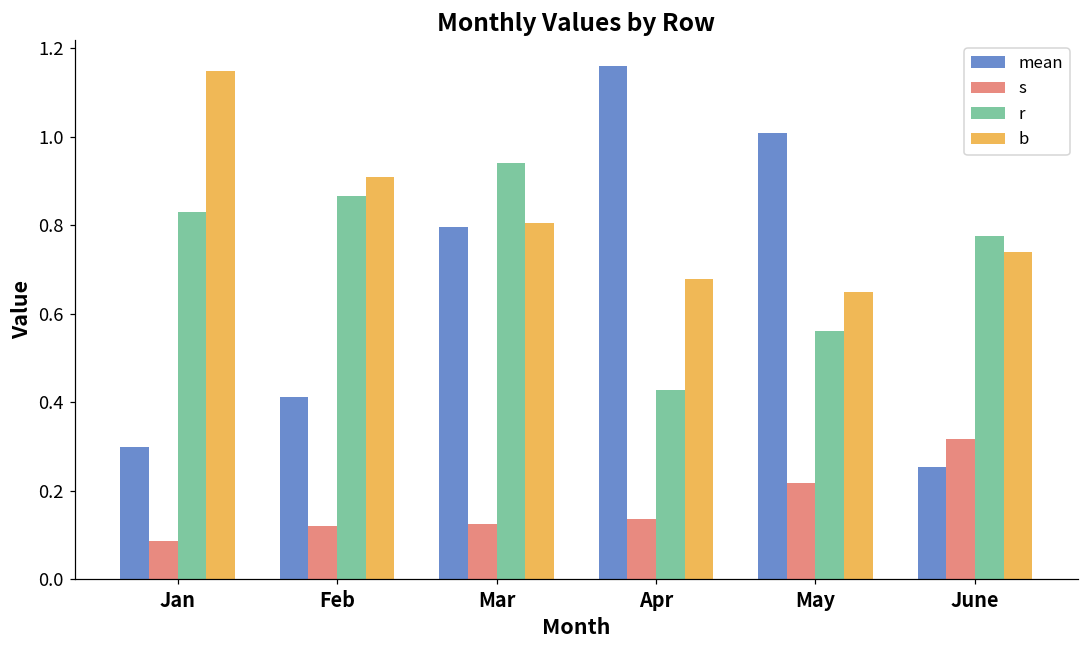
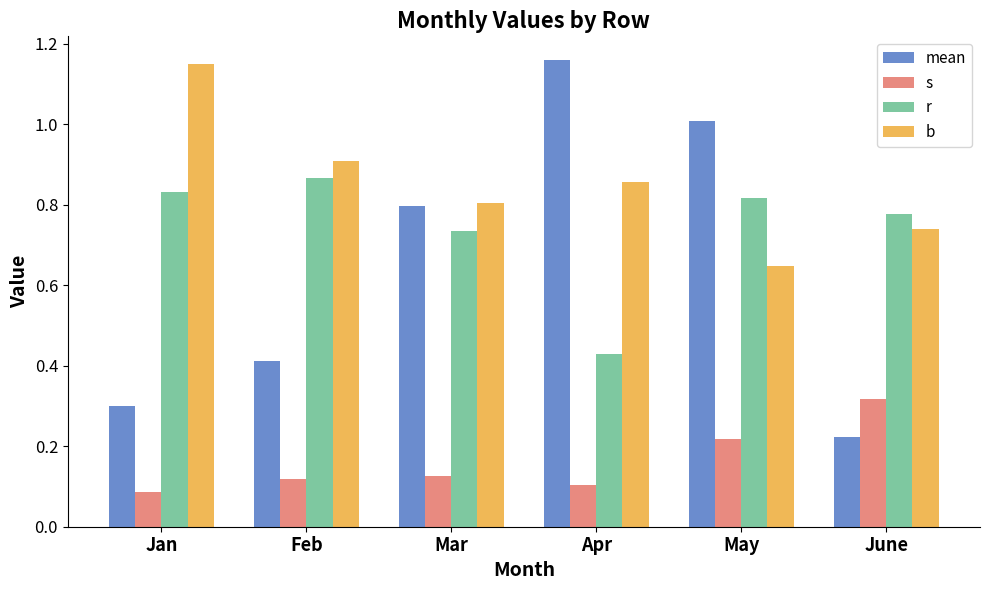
r, Mar: 0.94 -> 0.73
s, Apr: 0.14 -> 0.10
b, Apr: 0.68 -> 0.86
r, May: 0.56 -> 0.82
mean, June: 0.25 -> 0.22
